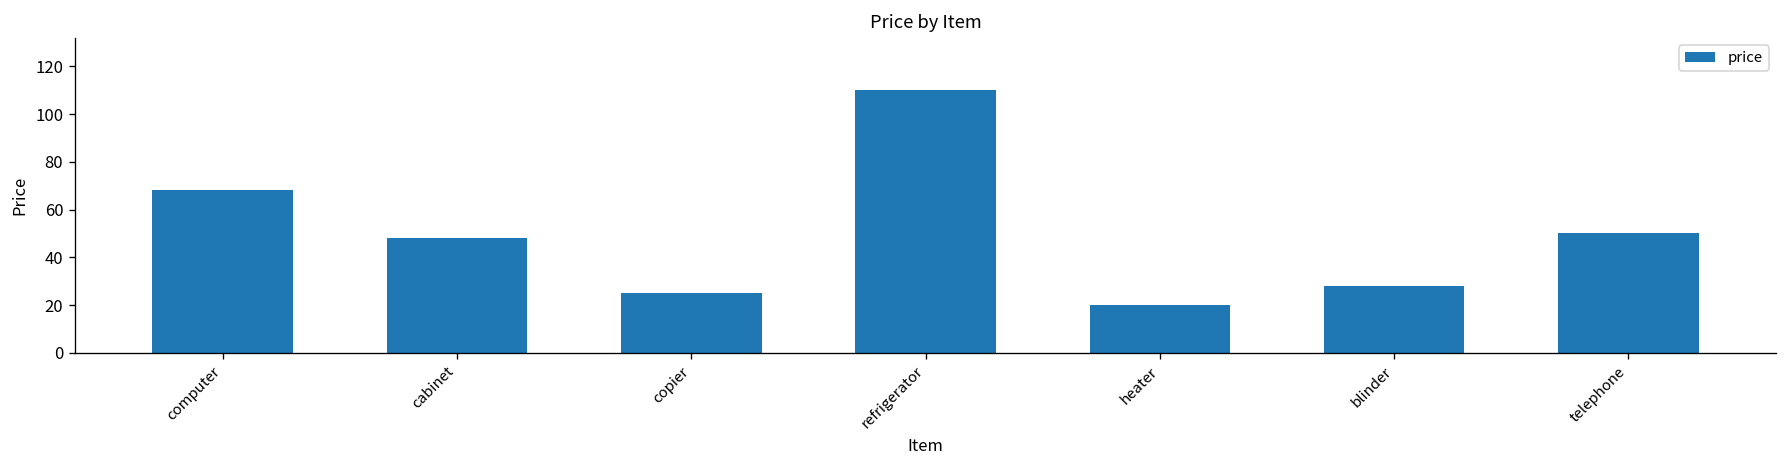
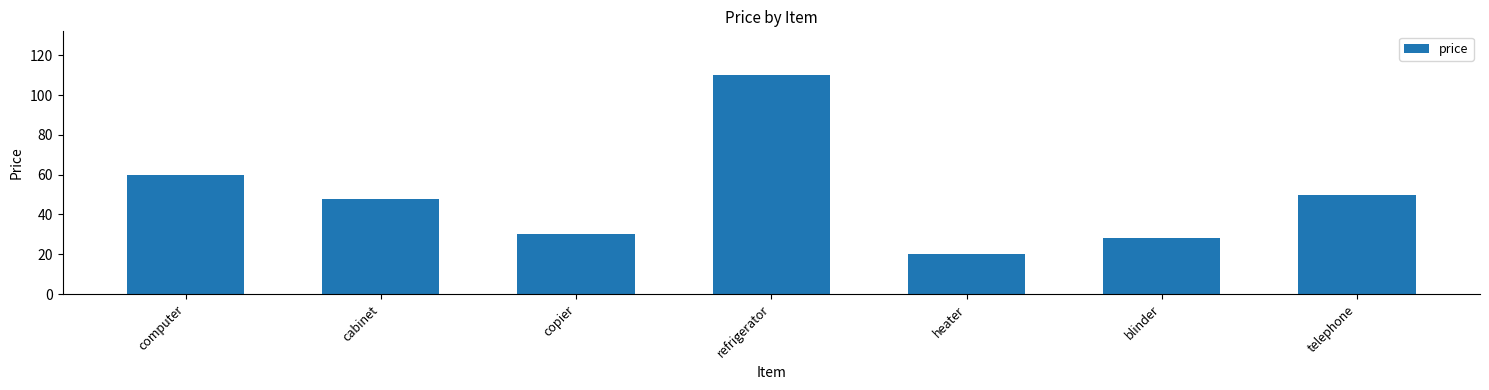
computer: 68 -> 60
copier: 25 -> 30
